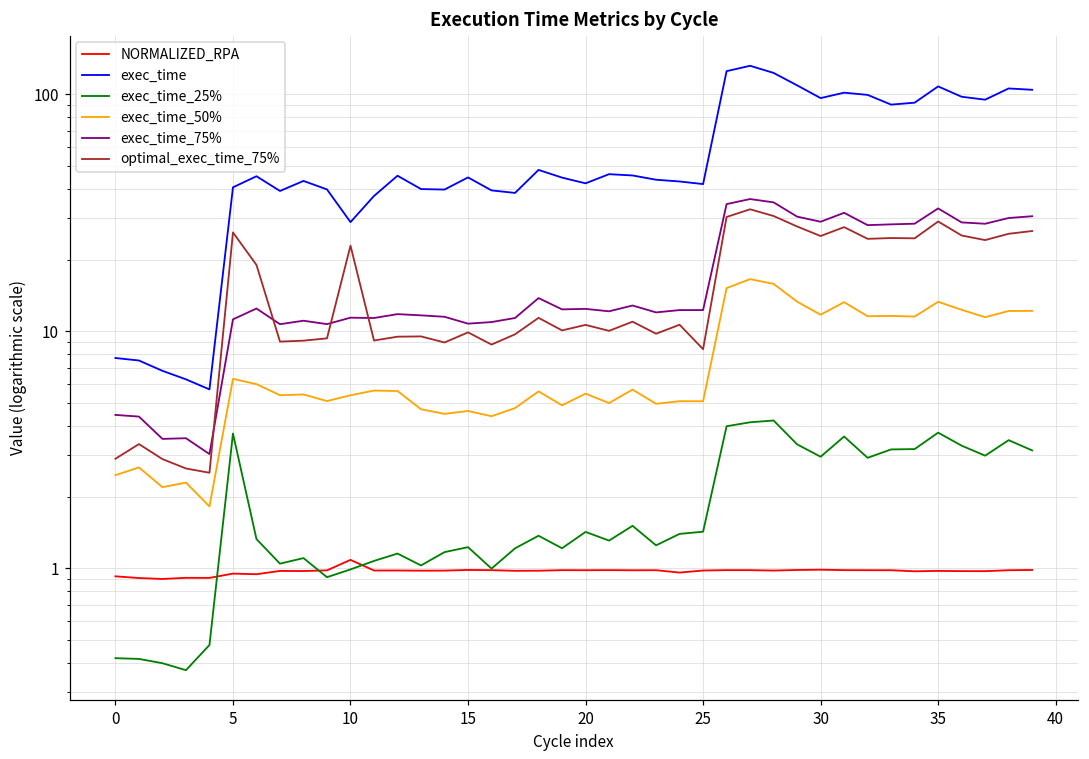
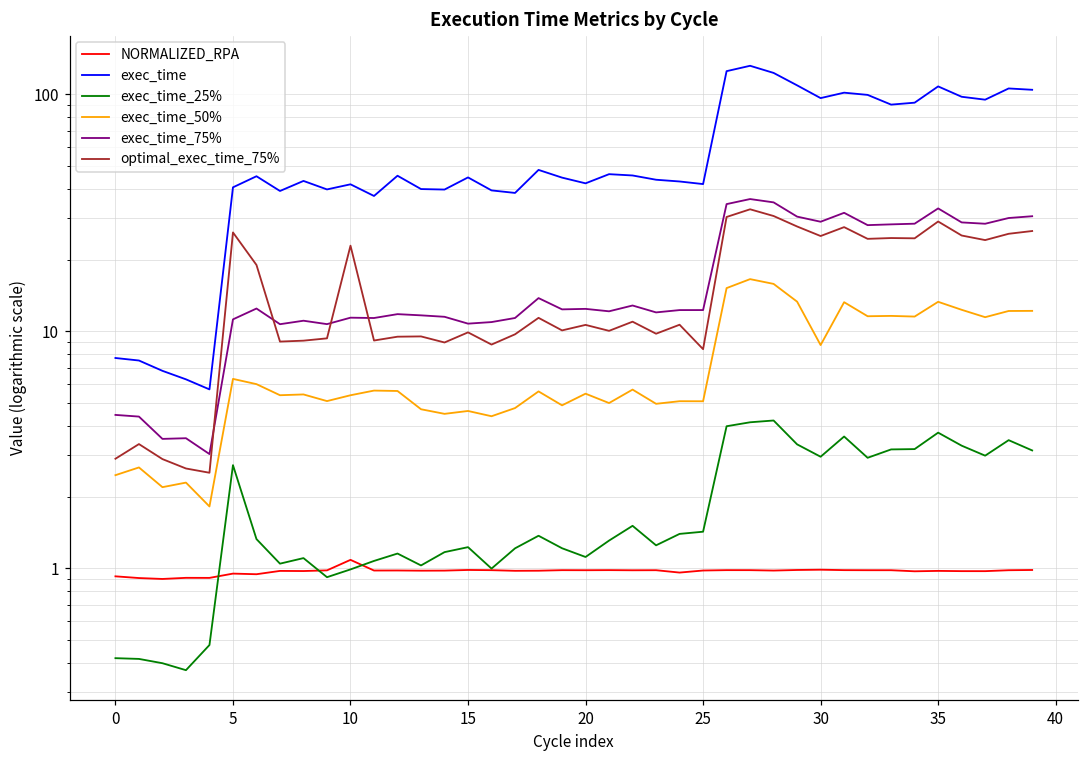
exec_time_25%, 5: 3.7 -> 2.7
exec_time, 10: 29 -> 42
exec_time_25%, 20: 1.4 -> 1.1
exec_time_50%, 30: 12 -> 8.8
